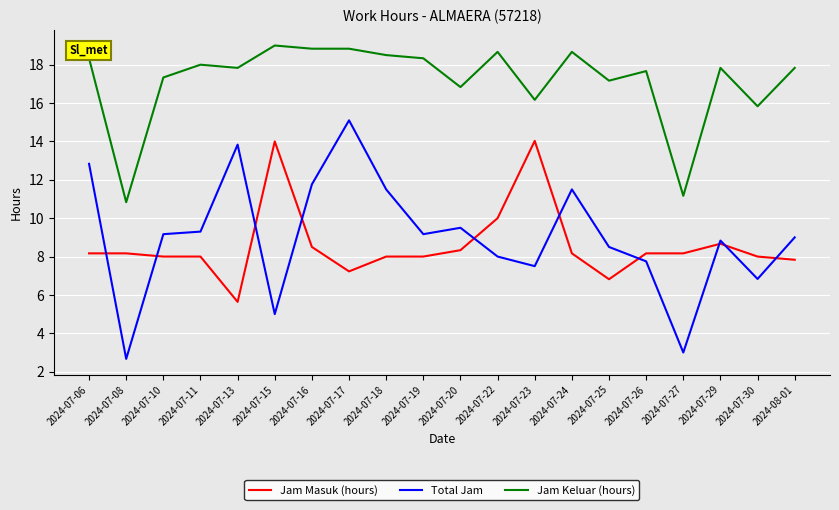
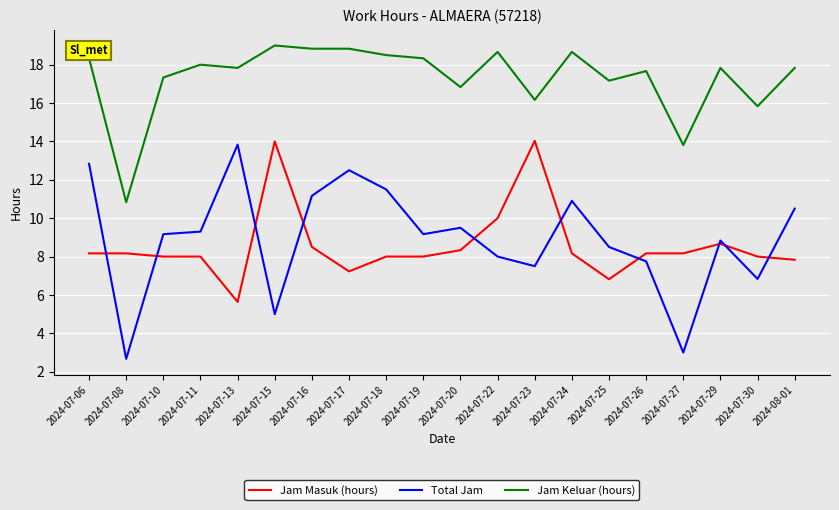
Total Jam, 2024-07-16: 11.8 -> 11.2
Total Jam, 2024-07-17: 15.1 -> 12.5
Total Jam, 2024-07-24: 11.5 -> 10.9
Jam Keluar (hours), 2024-07-27: 11.2 -> 13.8
Total Jam, 2024-08-01: 9.0 -> 10.5
